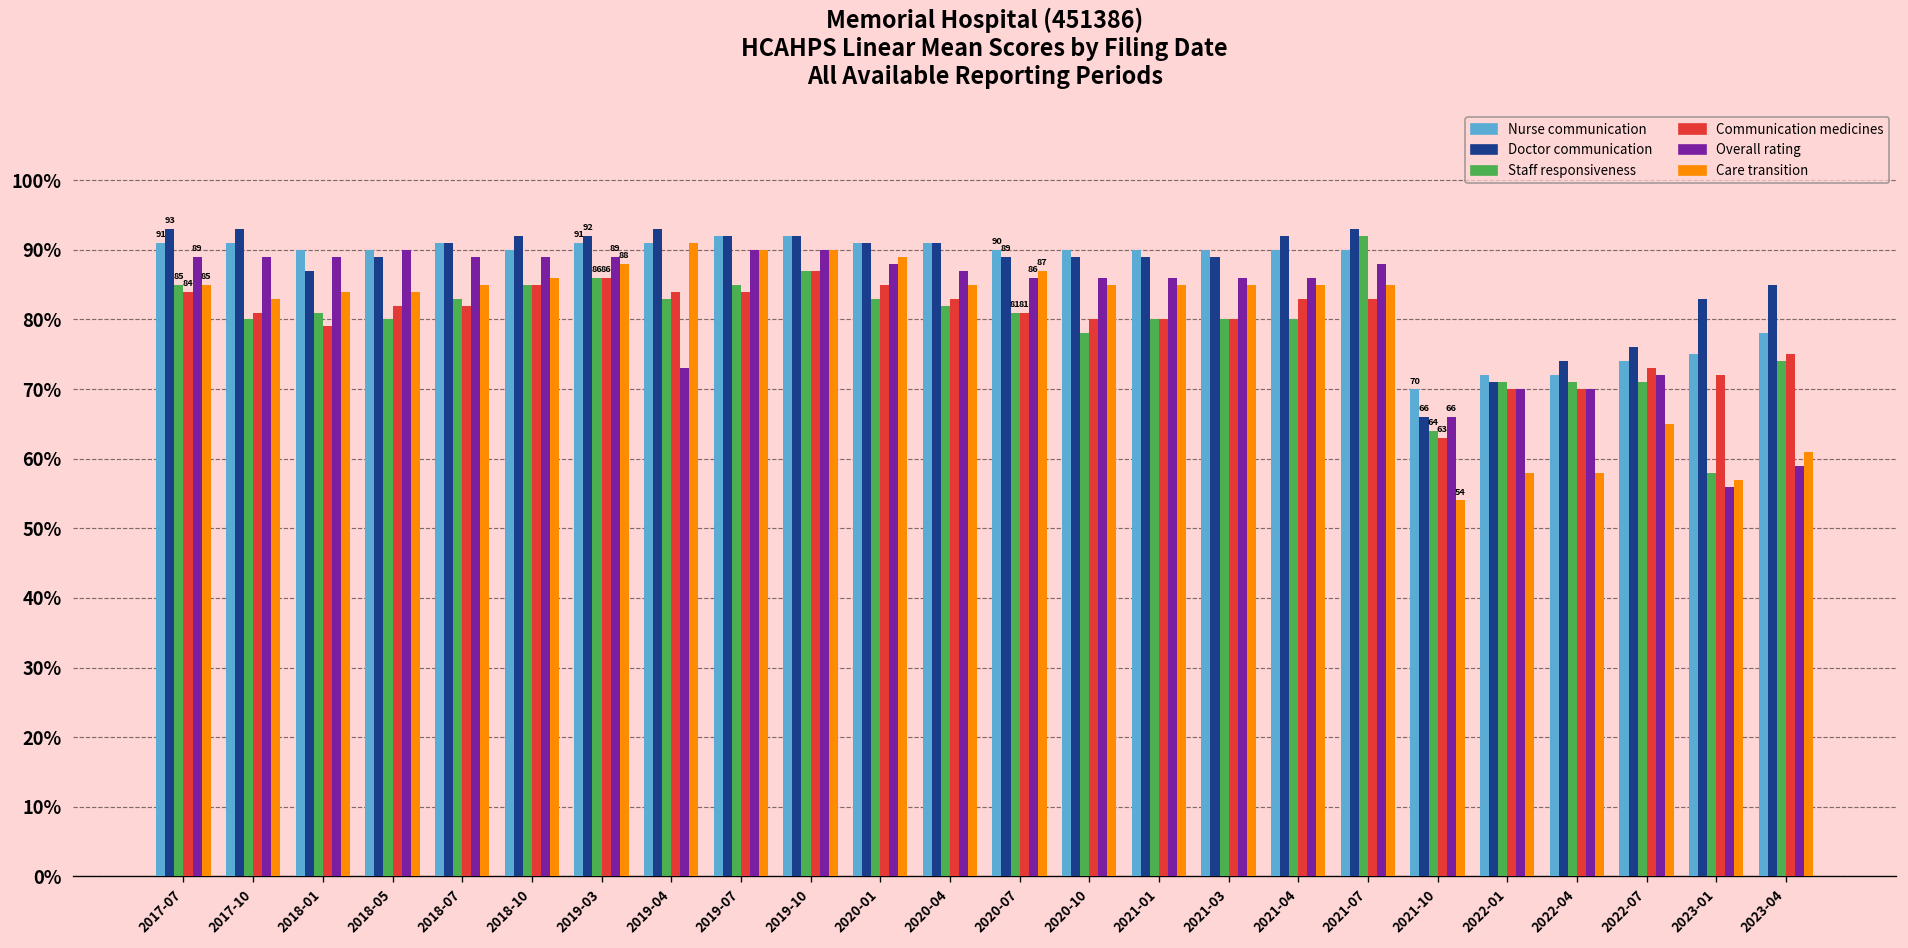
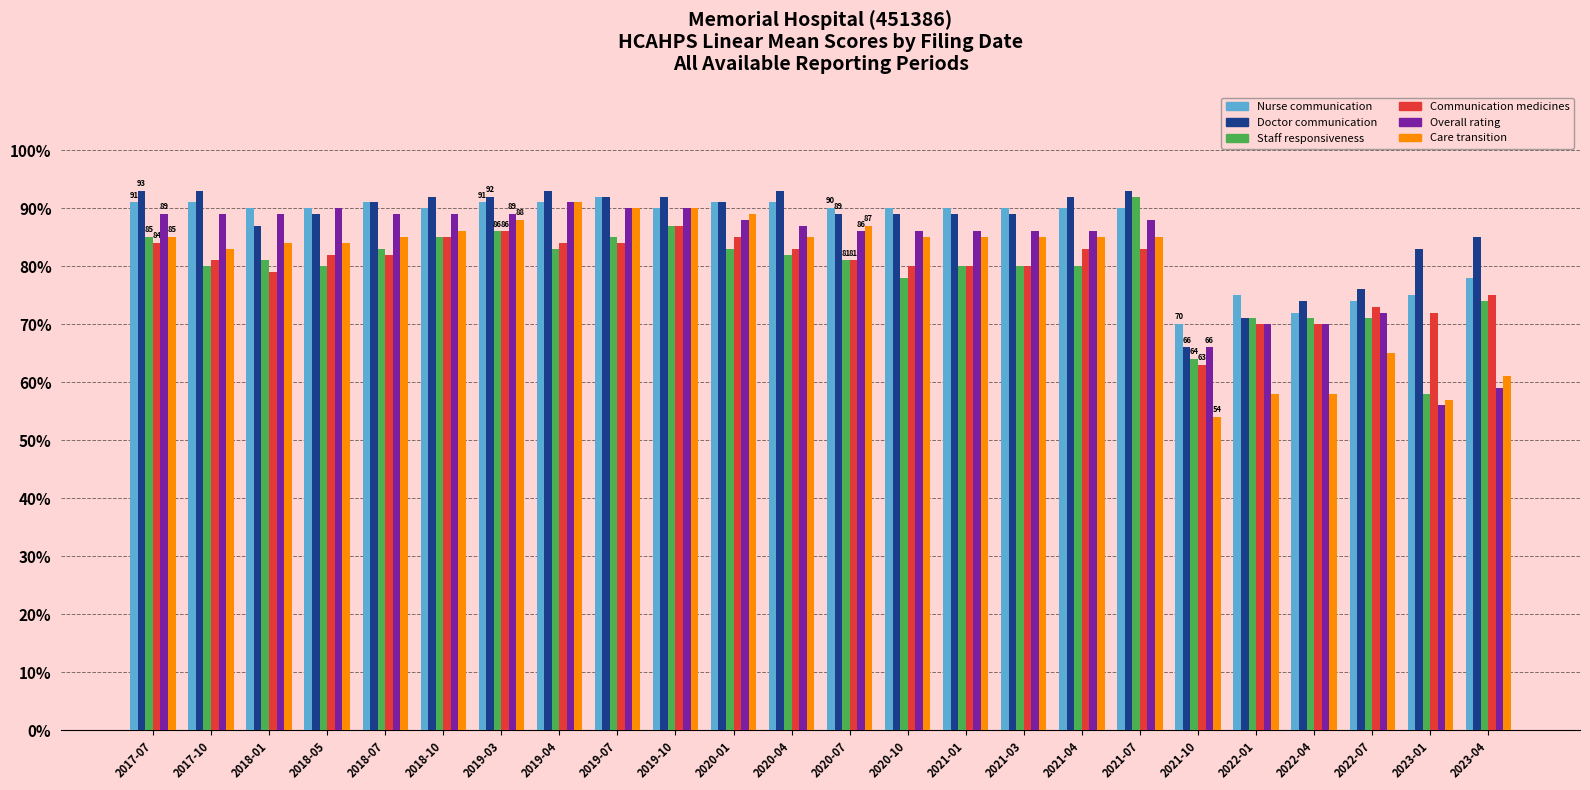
Overall rating, 2019-04: 73% -> 91%
Nurse communication, 2019-10: 92% -> 90%
Doctor communication, 2020-04: 91% -> 93%
Nurse communication, 2022-01: 72% -> 75%
